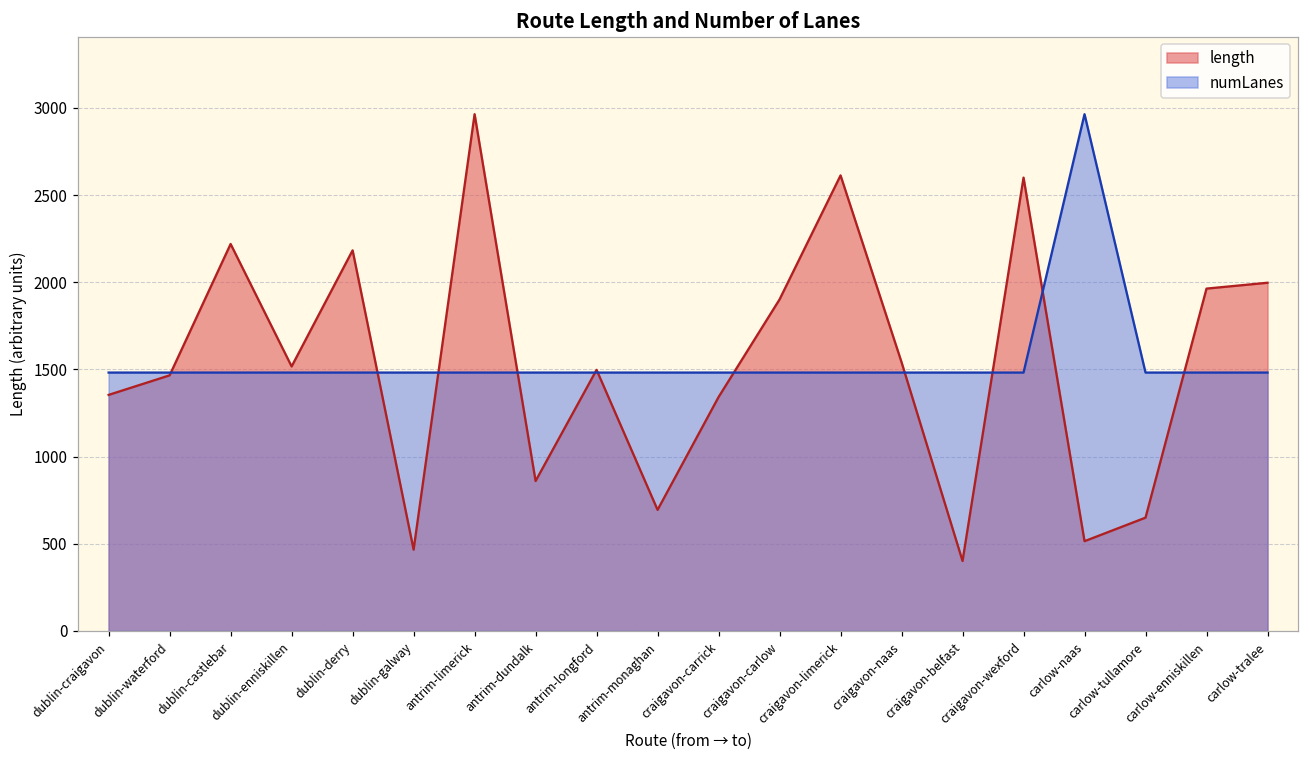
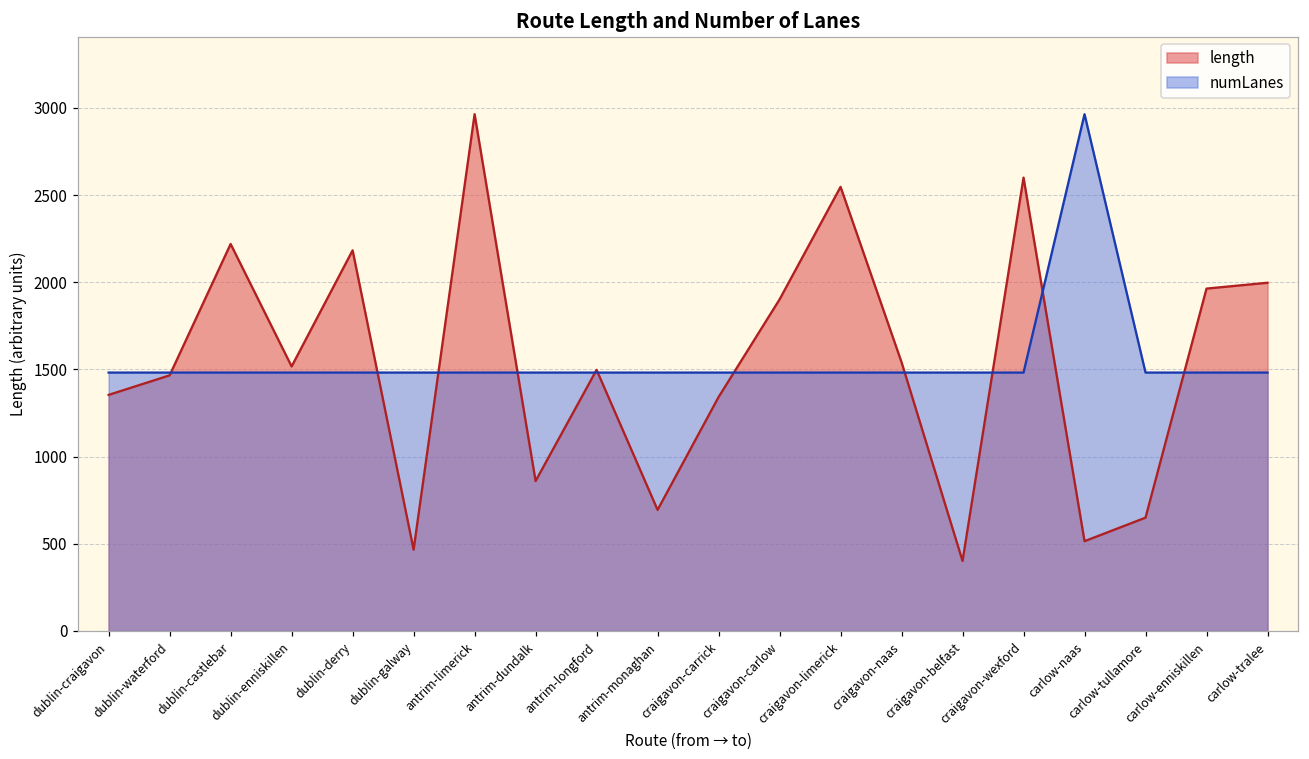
length, craigavon-limerick: 2610 -> 2550
